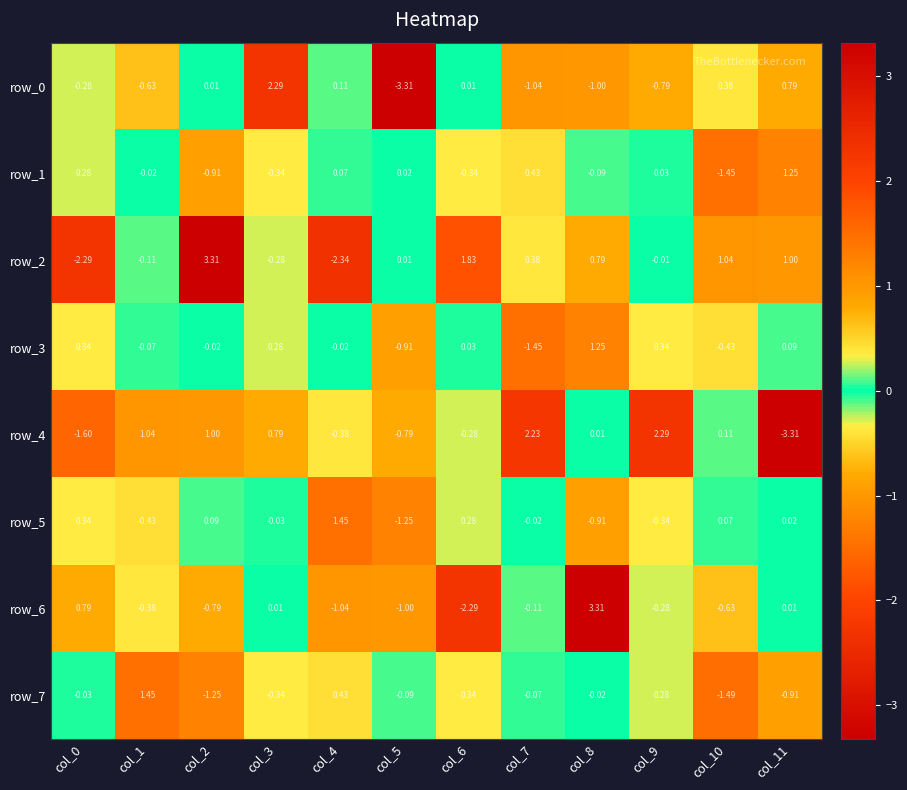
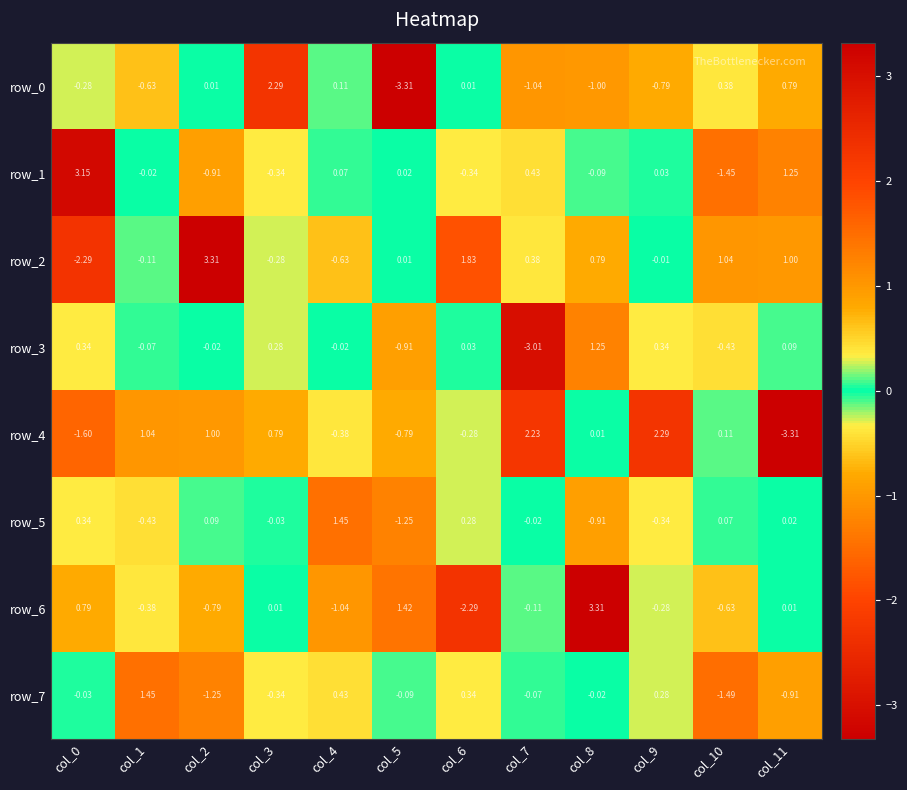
row_1, col_0: 0.28 -> 3.15
row_2, col_4: -2.34 -> -0.63
row_3, col_7: -1.45 -> -3.01
row_6, col_5: -1.00 -> 1.42
